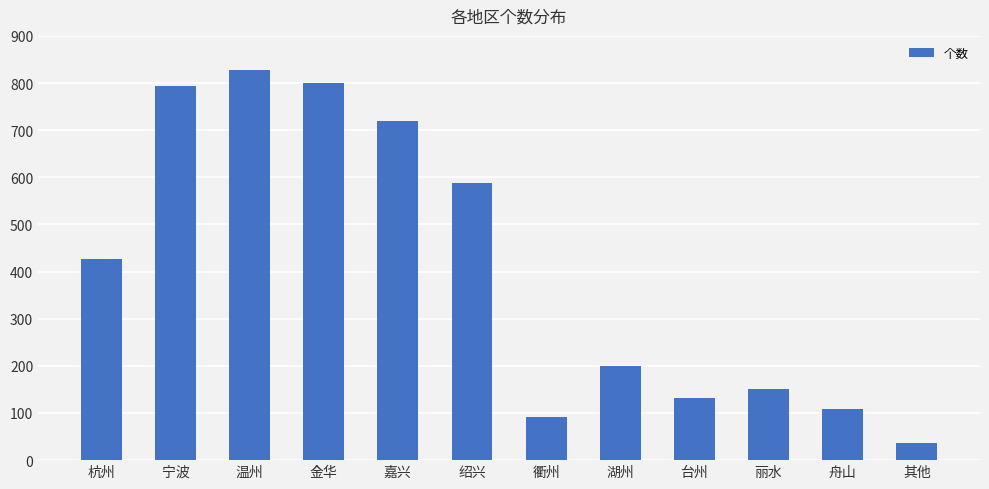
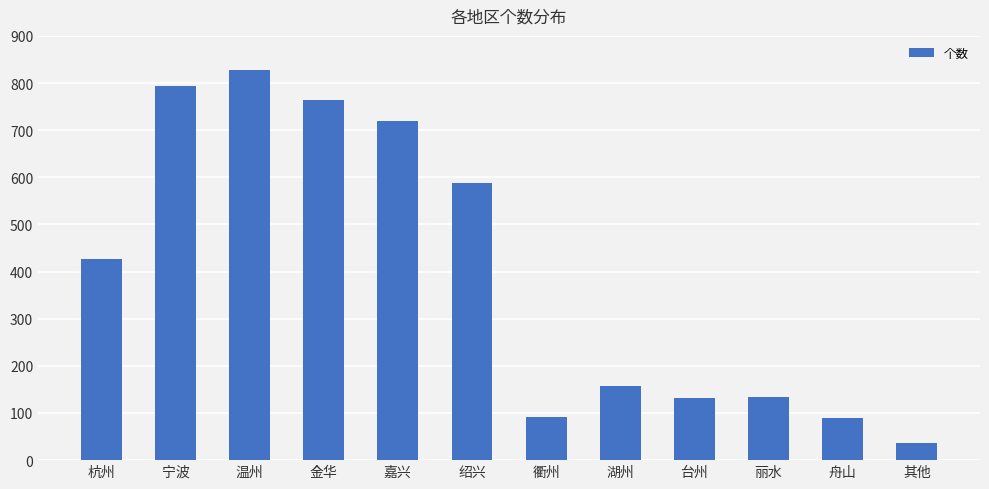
金华: 800 -> 760
湖州: 200 -> 160
丽水: 150 -> 130
舟山: 110 -> 90
